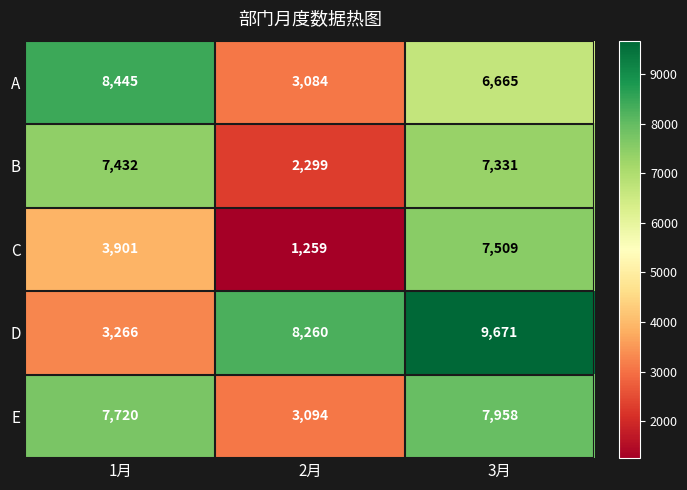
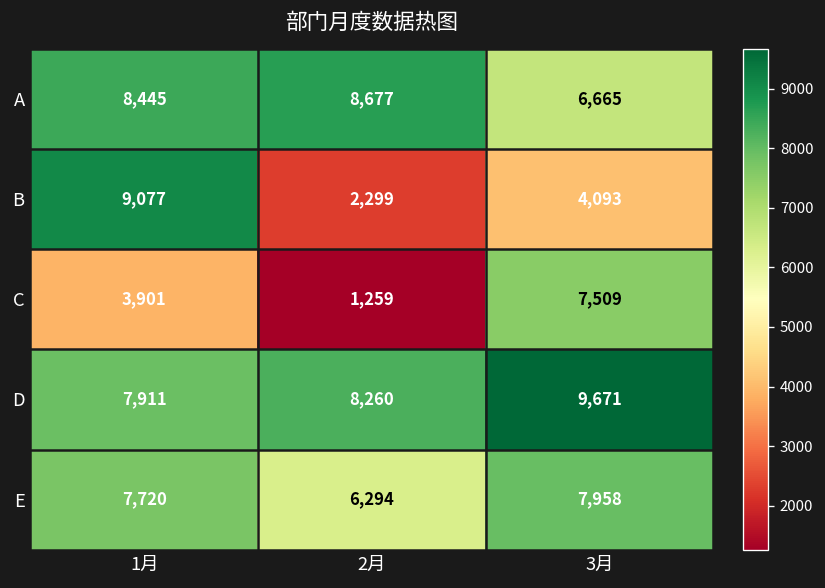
A, 2月: 3,084 -> 8,677
B, 1月: 7,432 -> 9,077
B, 3月: 7,331 -> 4,093
D, 1月: 3,266 -> 7,911
E, 2月: 3,094 -> 6,294
